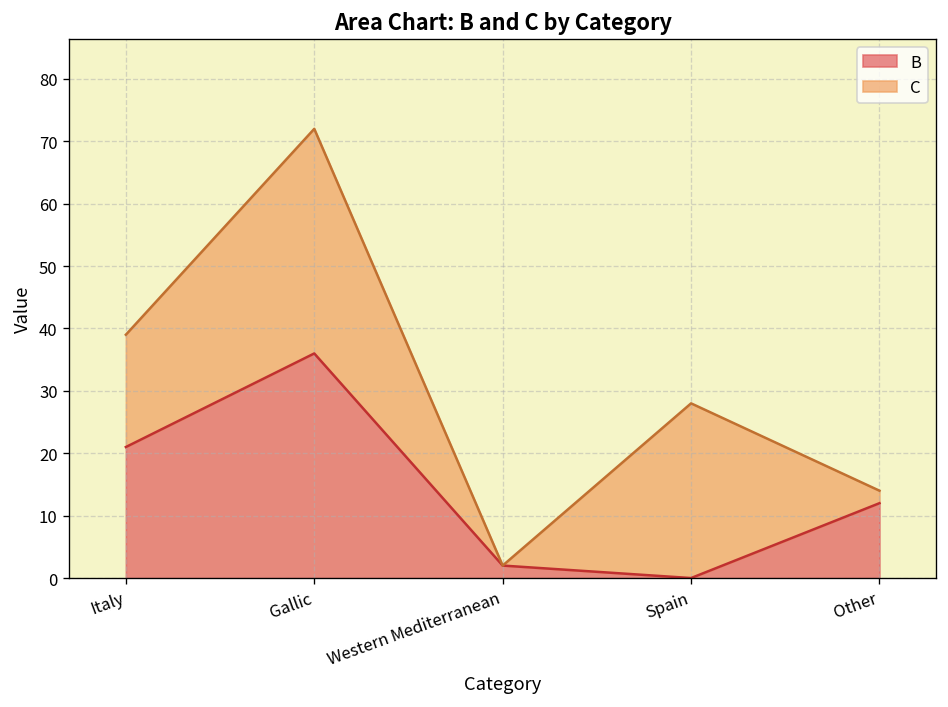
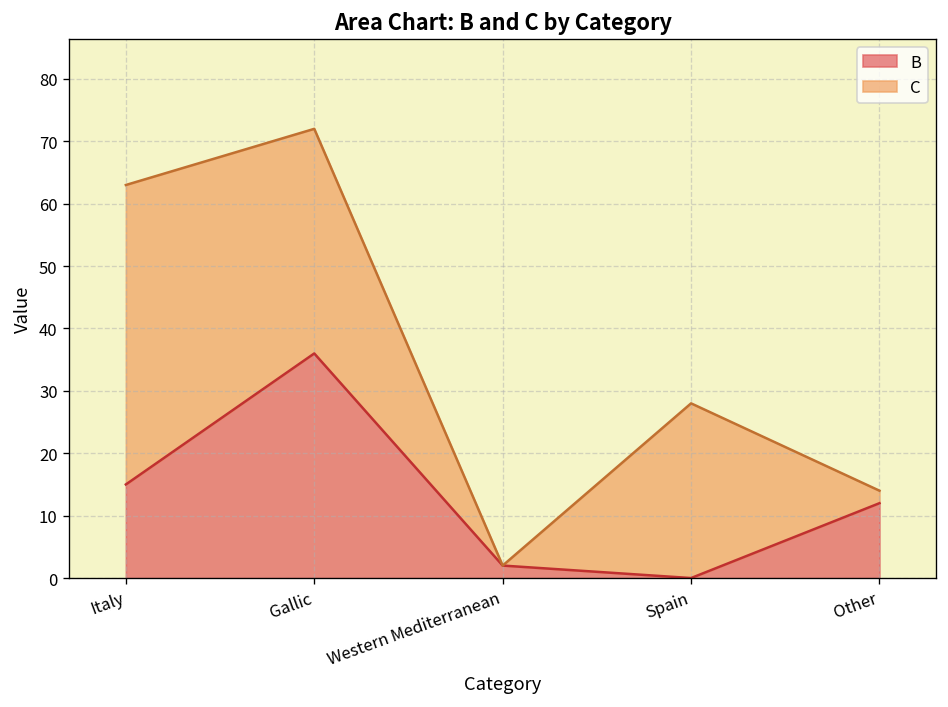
B, Italy: 21 -> 15
C, Italy: 18 -> 48
